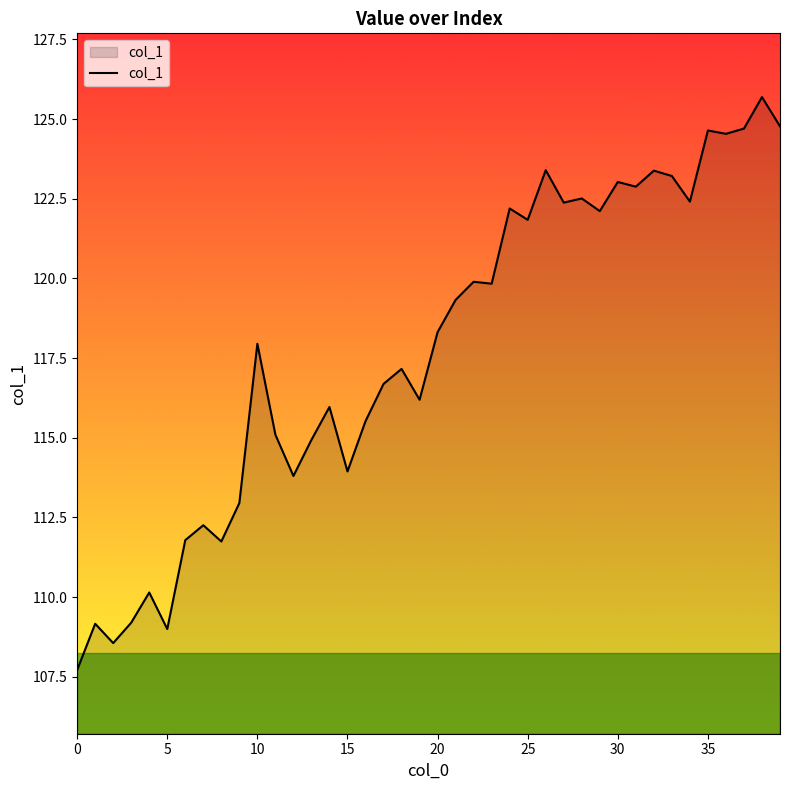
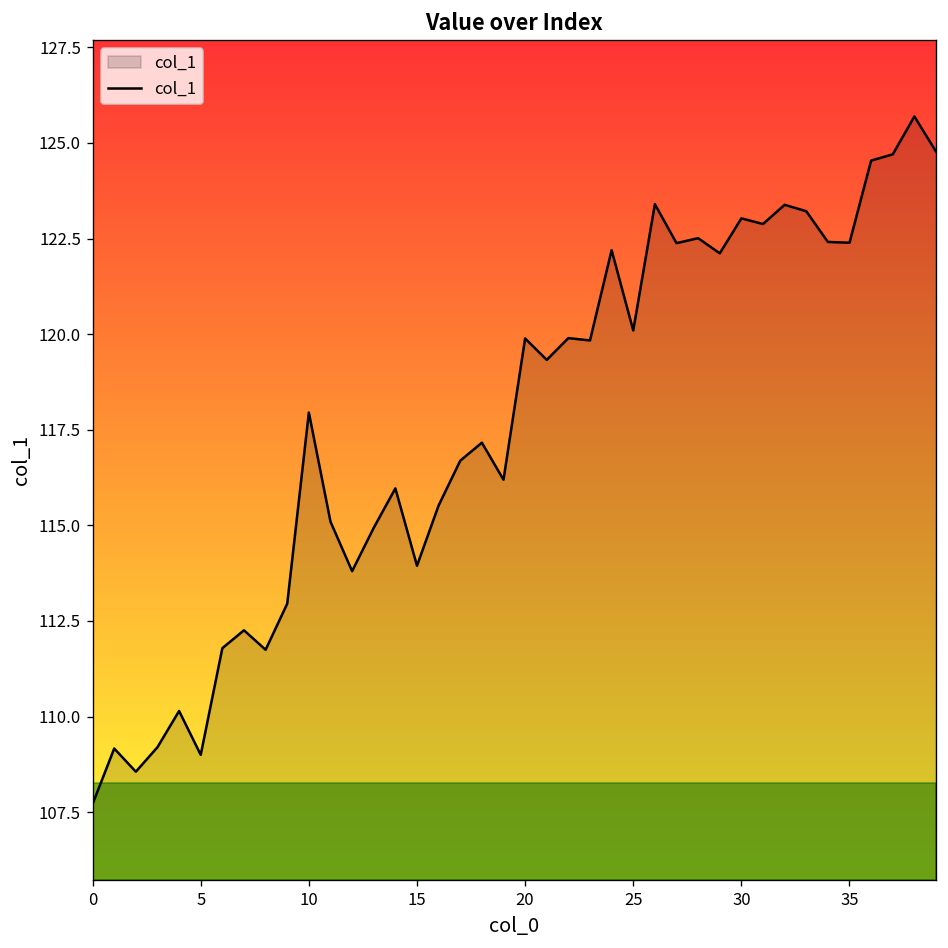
20: 118.3 -> 119.9
25: 121.8 -> 120.1
35: 124.6 -> 122.4
